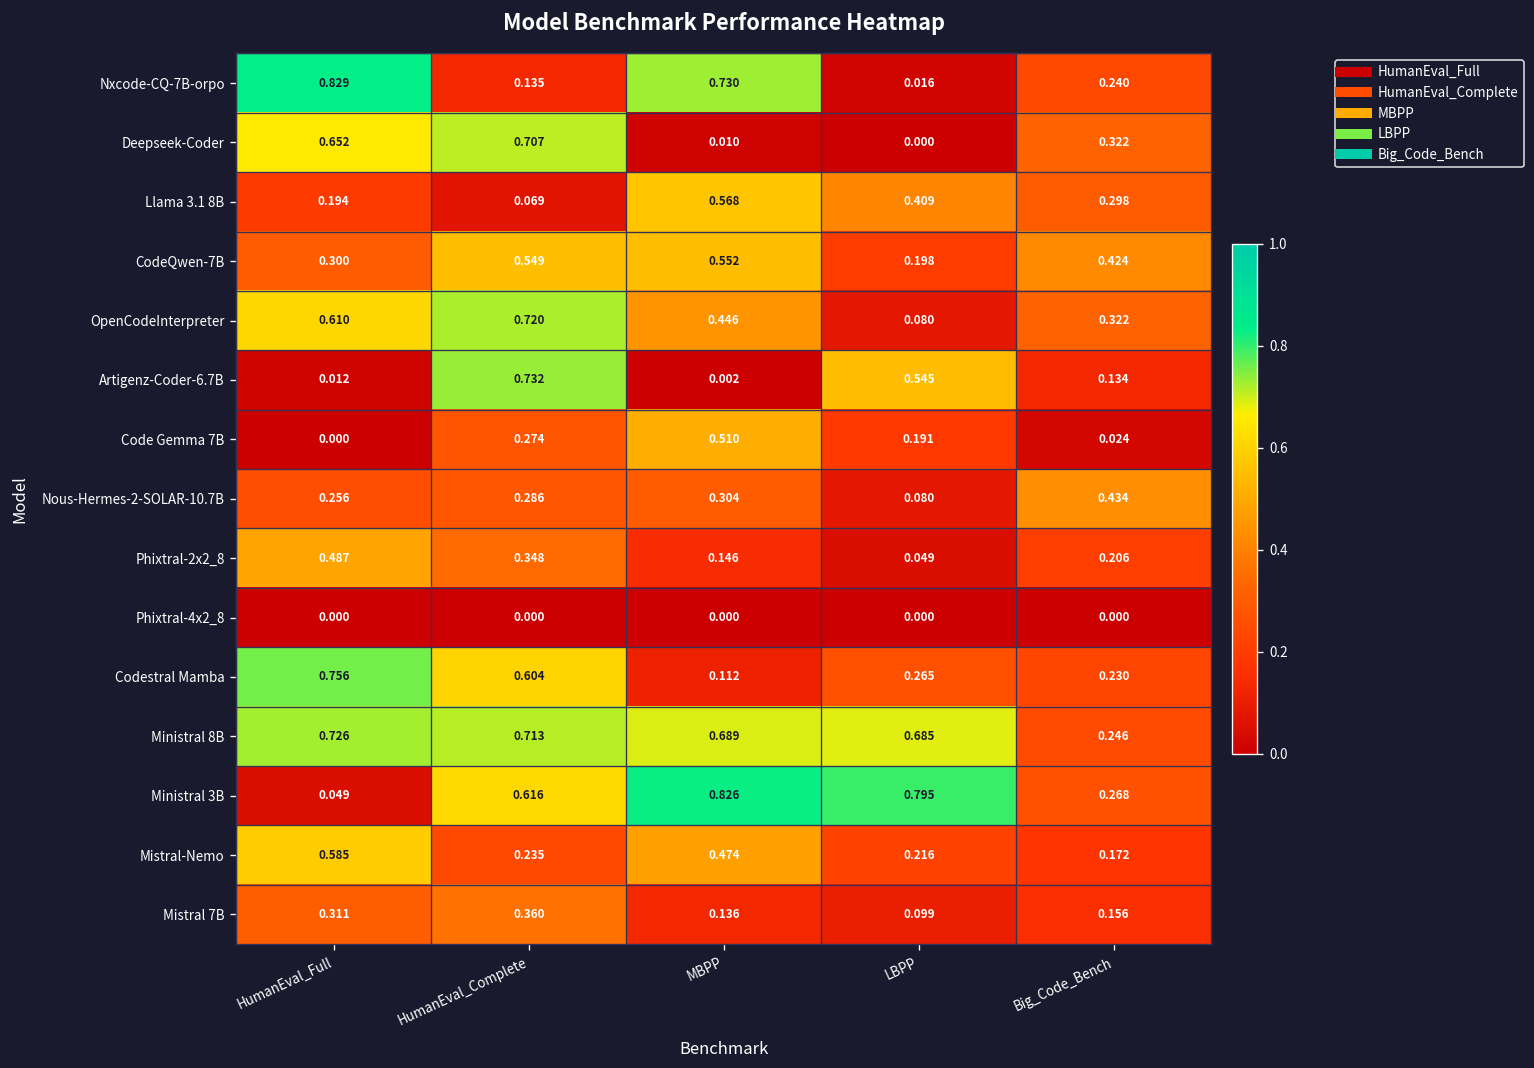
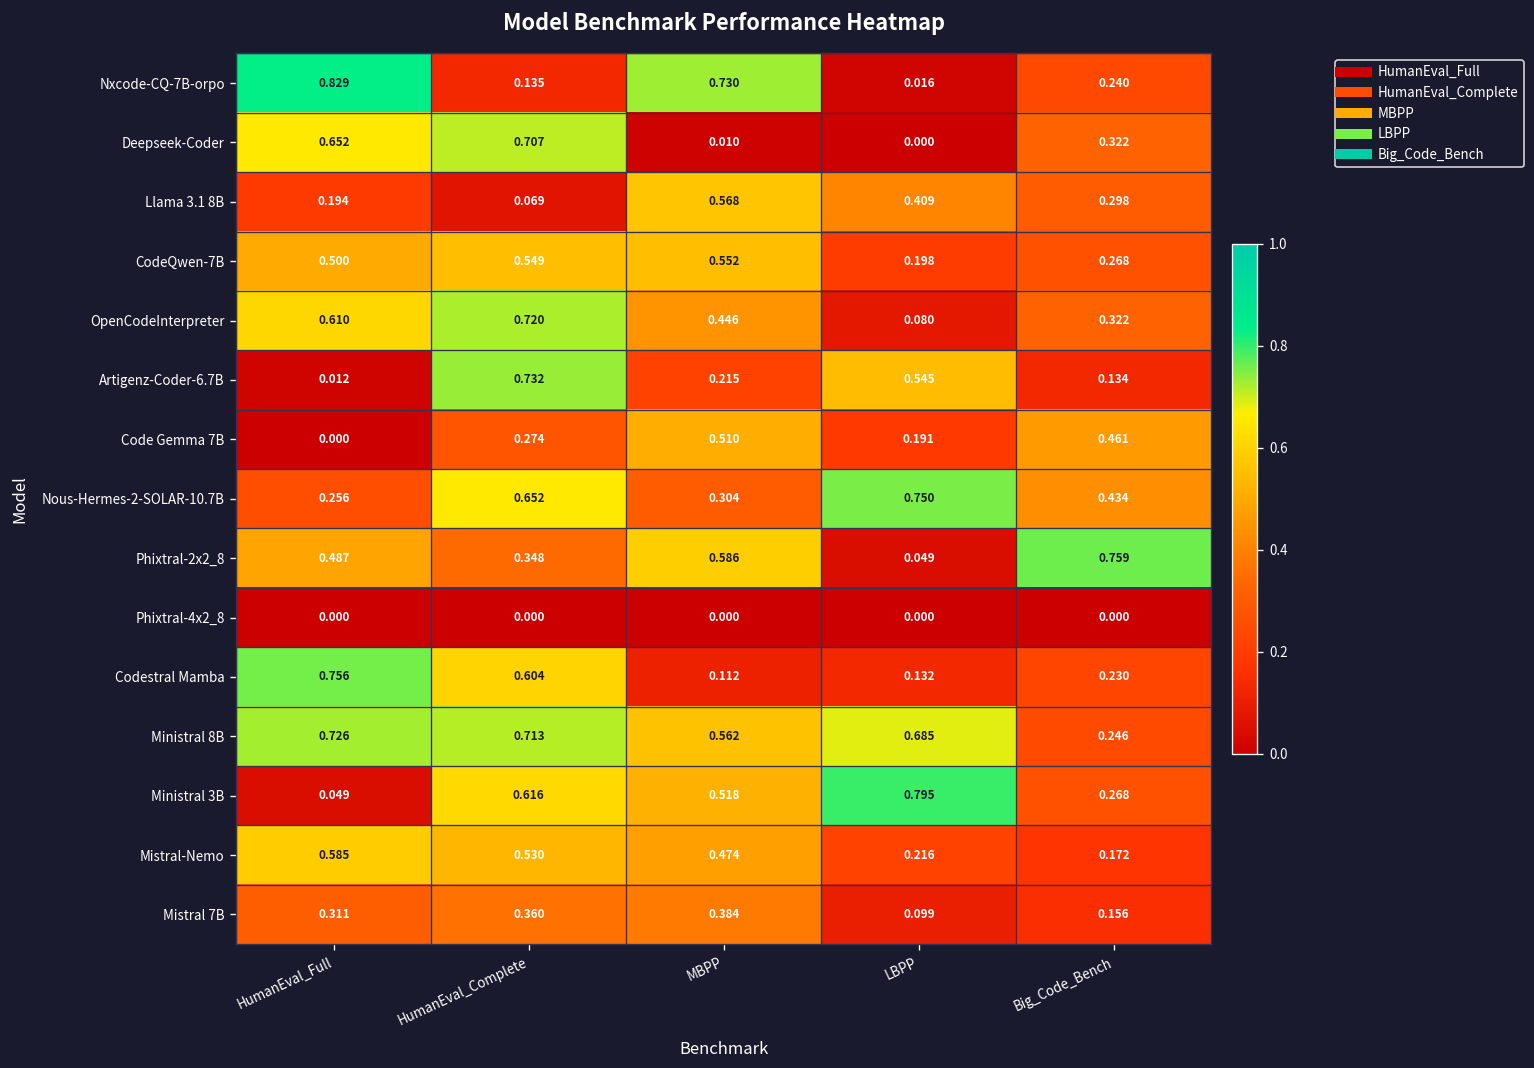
CodeQwen-7B, HumanEval_Full: 0.300 -> 0.500
CodeQwen-7B, Big_Code_Bench: 0.424 -> 0.268
Artigenz-Coder-6.7B, MBPP: 0.002 -> 0.215
Code Gemma 7B, Big_Code_Bench: 0.024 -> 0.461
Nous-Hermes-2-SOLAR-10.7B, HumanEval_Complete: 0.286 -> 0.652
Nous-Hermes-2-SOLAR-10.7B, LBPP: 0.080 -> 0.750
Phixtral-2x2_8, MBPP: 0.146 -> 0.586
Phixtral-2x2_8, Big_Code_Bench: 0.206 -> 0.759
Codestral Mamba, LBPP: 0.265 -> 0.132
Ministral 8B, MBPP: 0.689 -> 0.562
Ministral 3B, MBPP: 0.826 -> 0.518
Mistral-Nemo, HumanEval_Complete: 0.235 -> 0.530
Mistral 7B, MBPP: 0.136 -> 0.384
